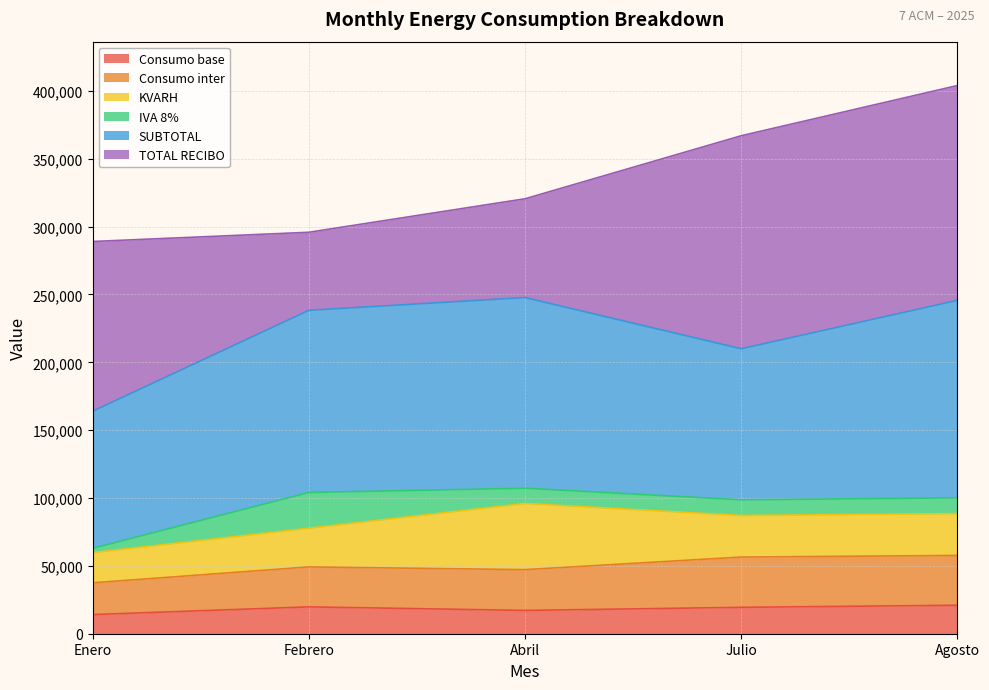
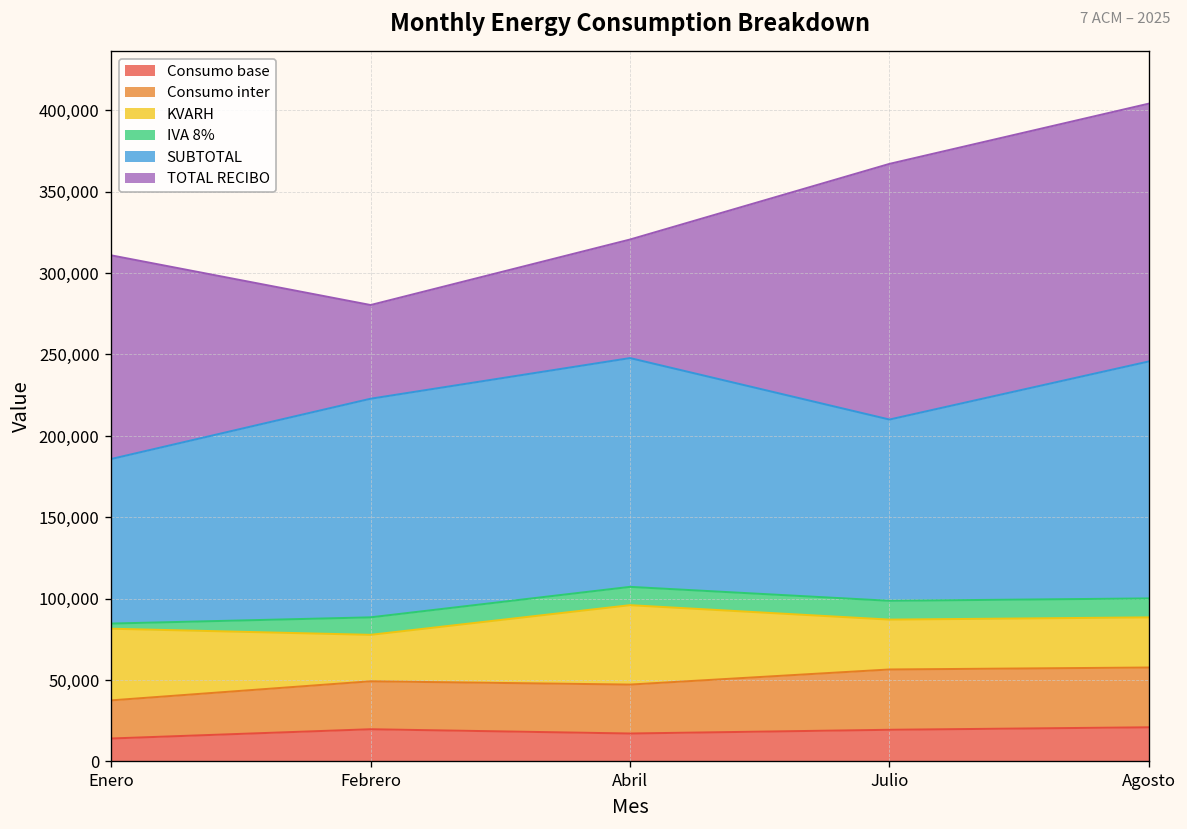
KVARH, Enero: 22,000 -> 44,000
IVA 8%, Febrero: 26,000 -> 11,000
